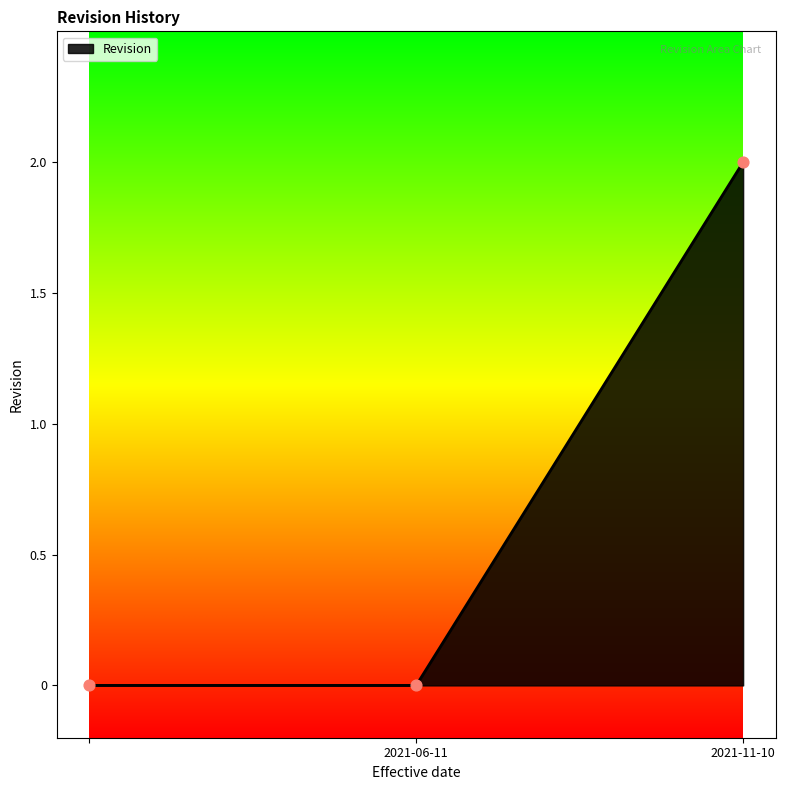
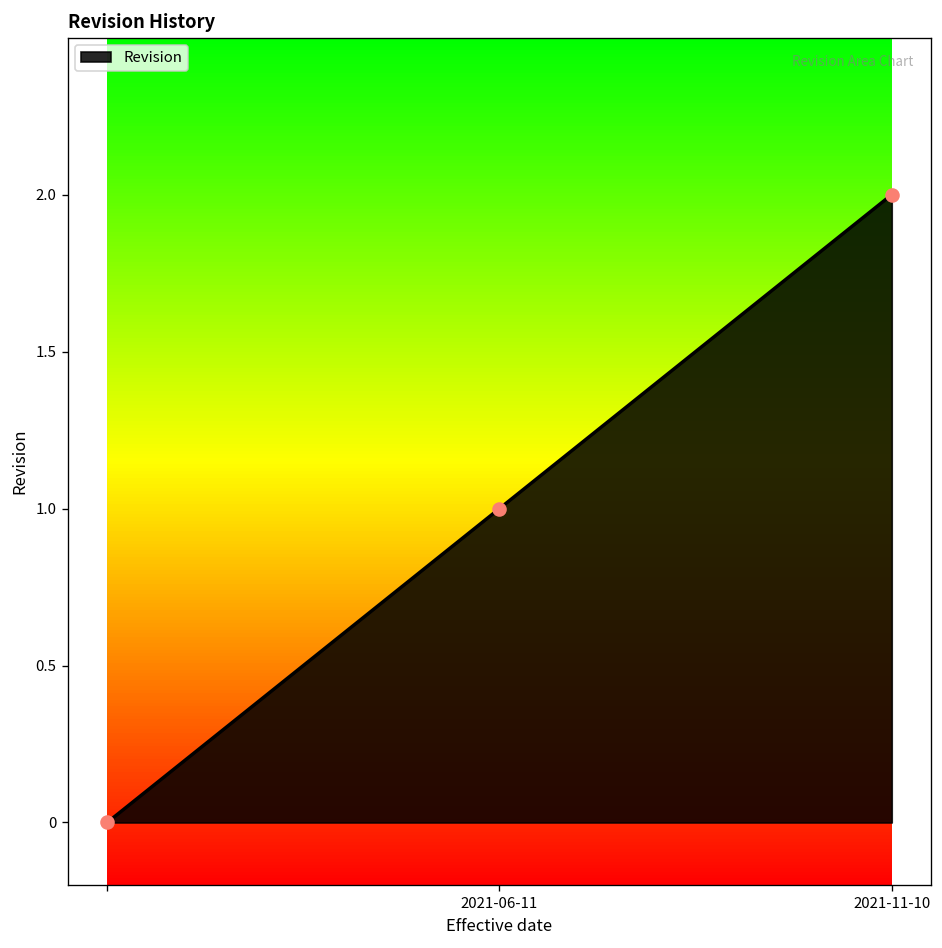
2021-06-11: 0 -> 1
